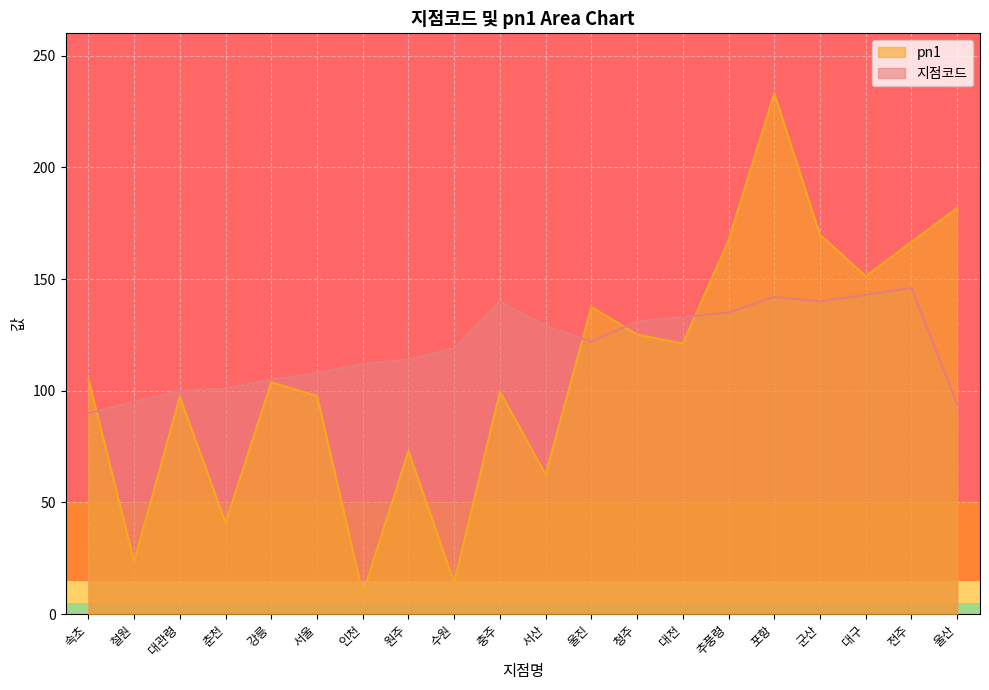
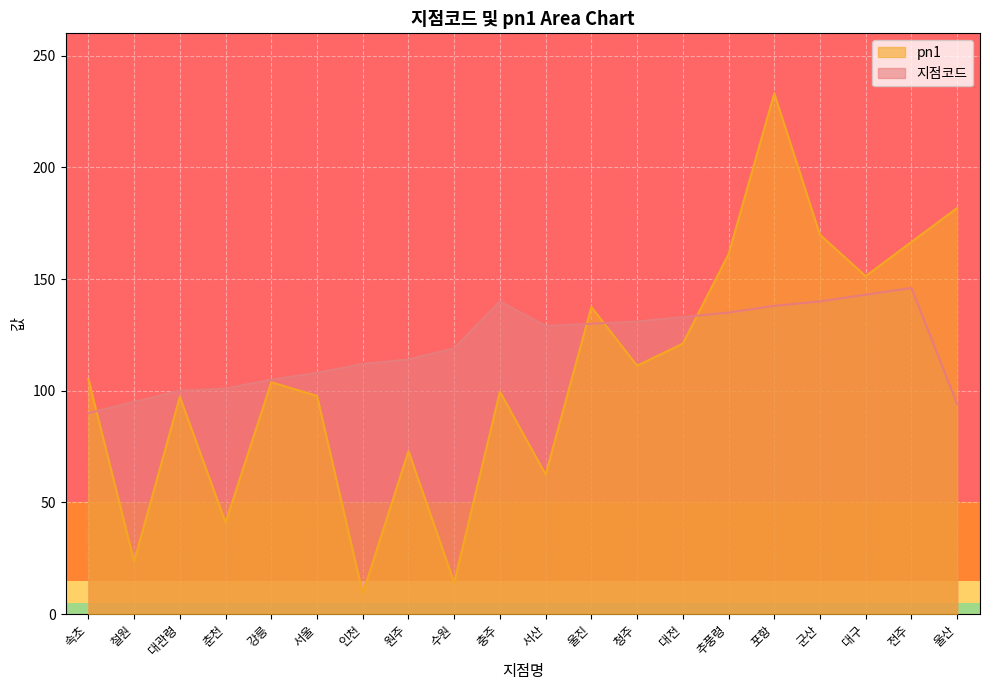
지점코드, 울진: 122 -> 130
pn1, 청주: 125 -> 111
pn1, 추풍령: 167 -> 161
지점코드, 포항: 142 -> 138
